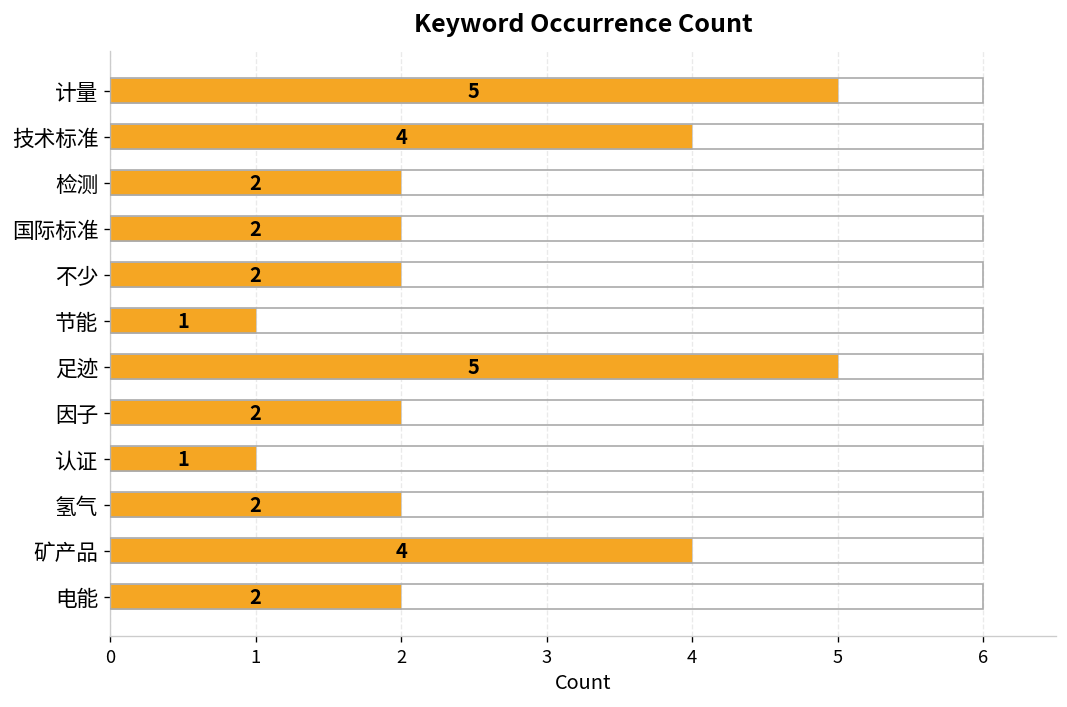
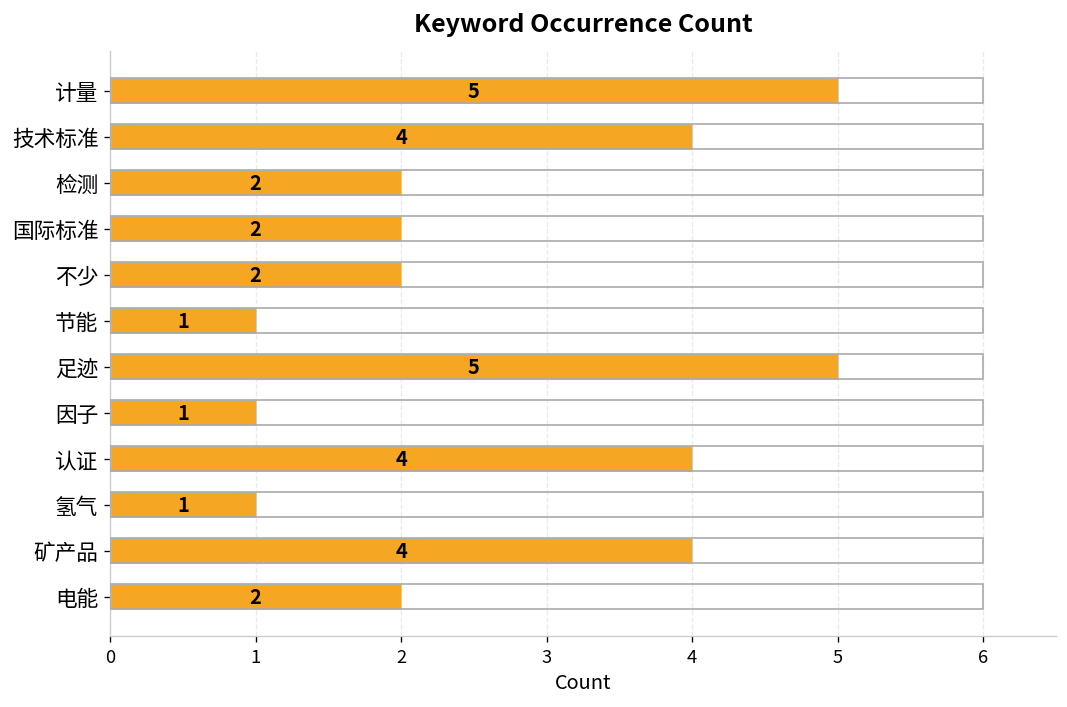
因子: 2 -> 1
认证: 1 -> 4
氢气: 2 -> 1
